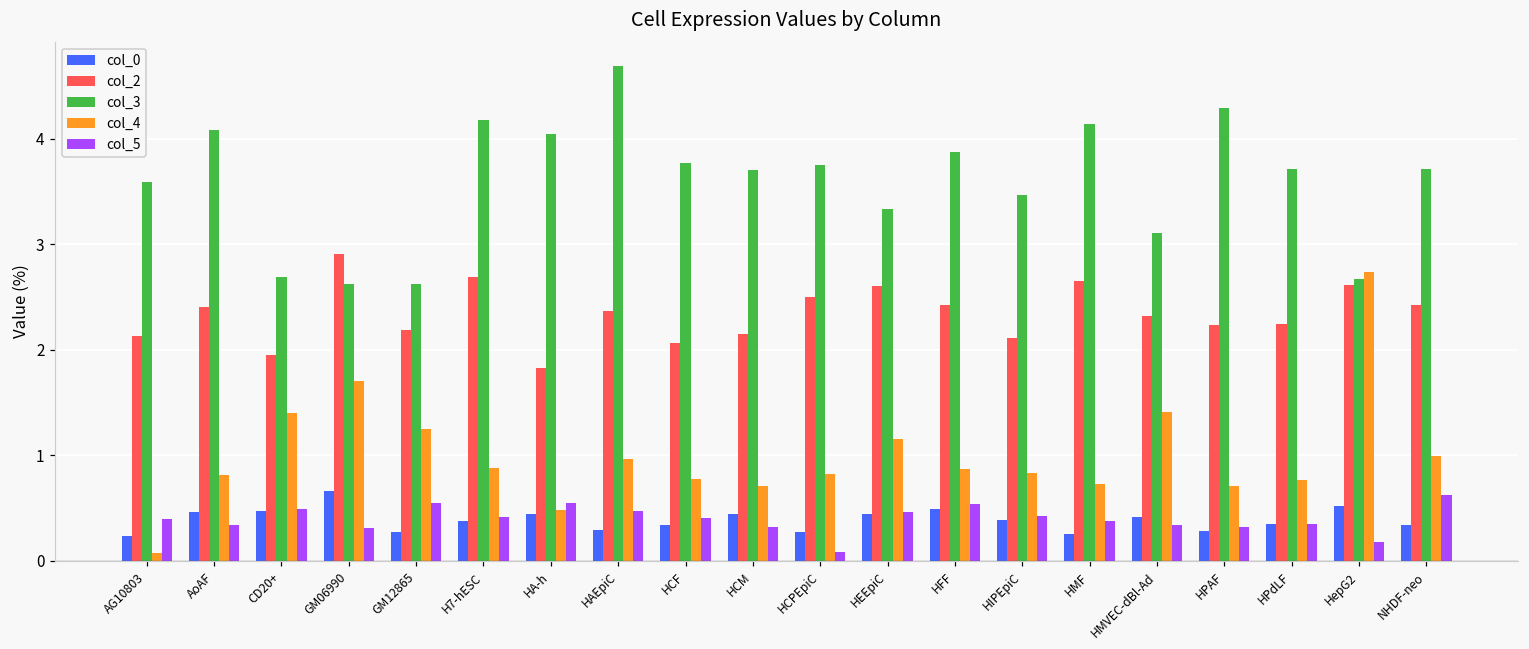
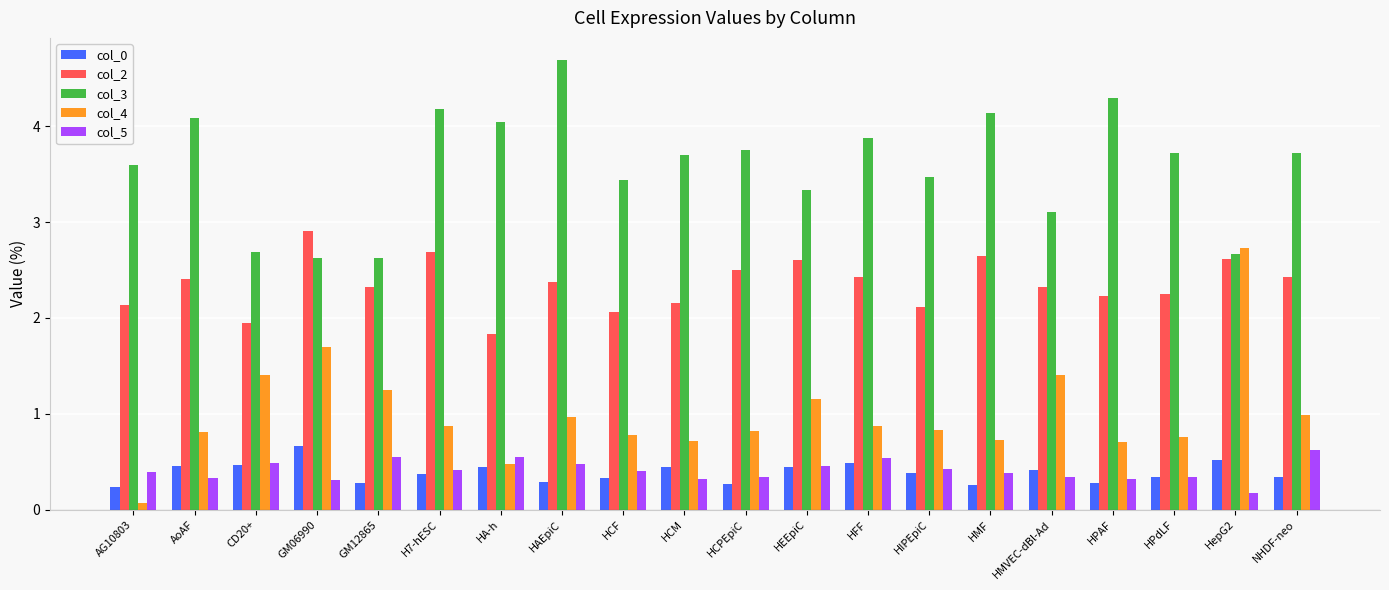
col_2, GM12865: 2.2 -> 2.3
col_3, HCF: 3.8 -> 3.4
col_5, HCPEpiC: 0.1 -> 0.3
